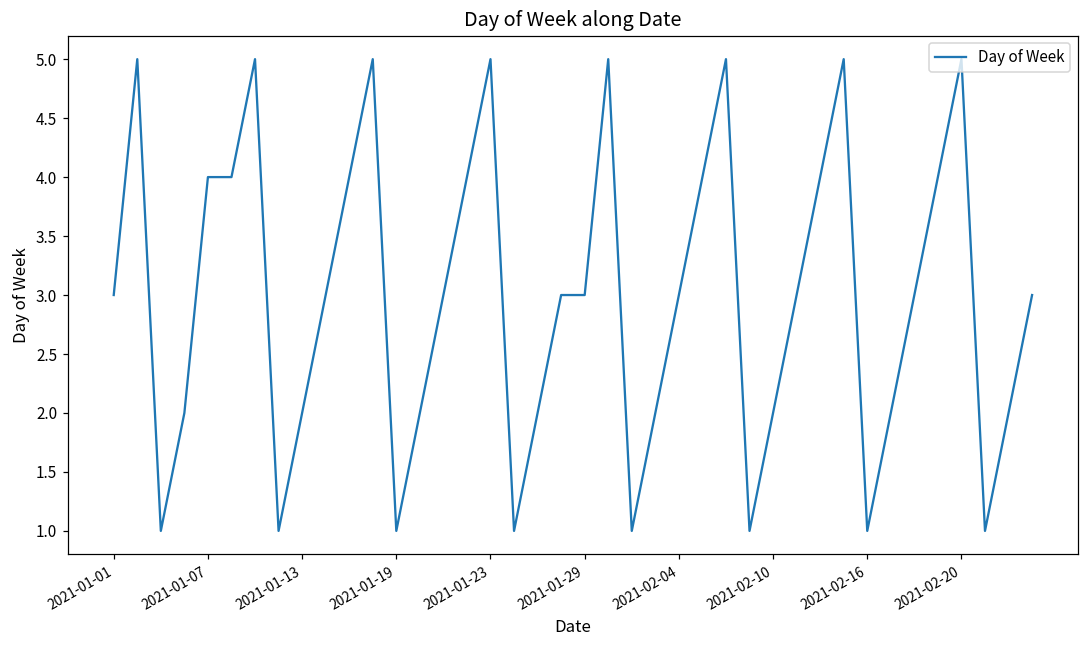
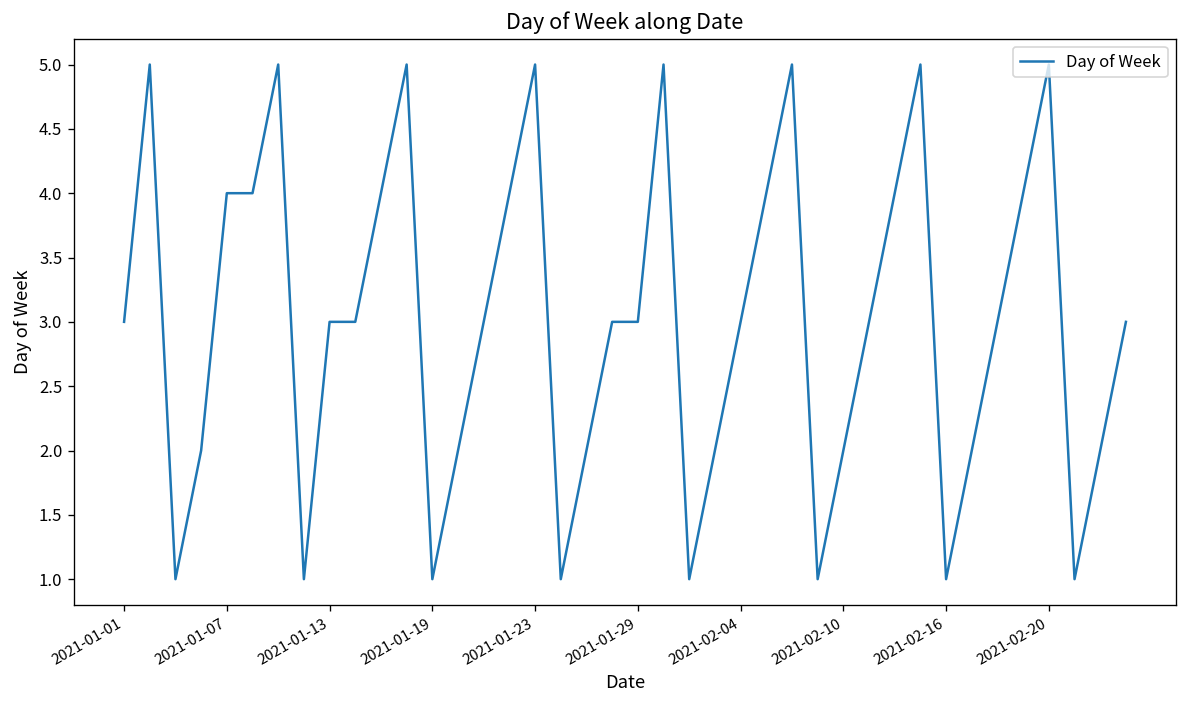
2021-01-13: 2 -> 3
